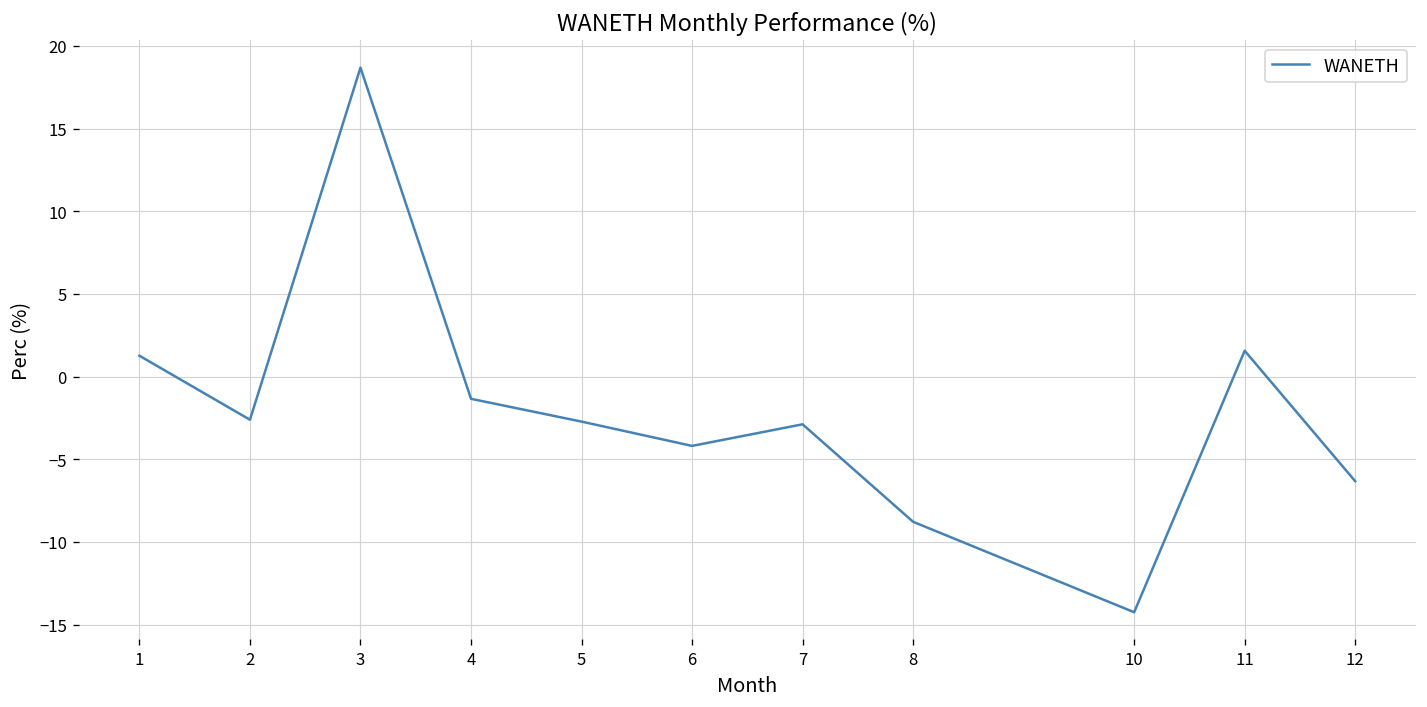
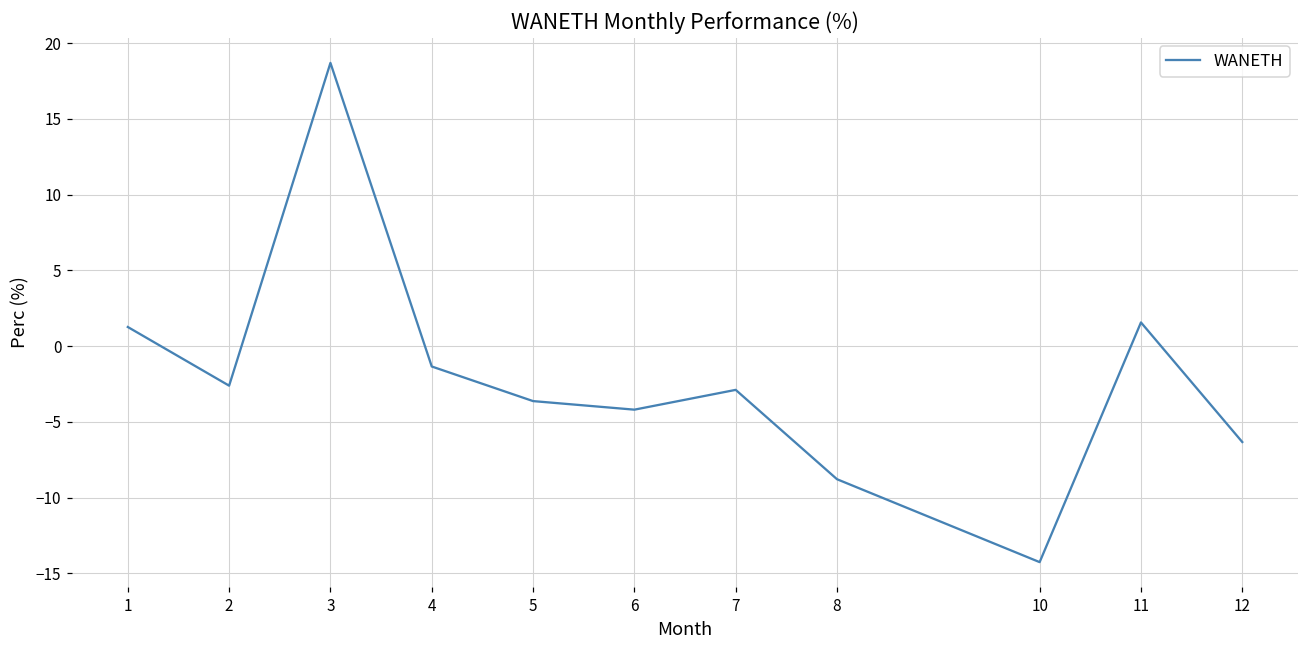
5: -2.7 -> -3.6
